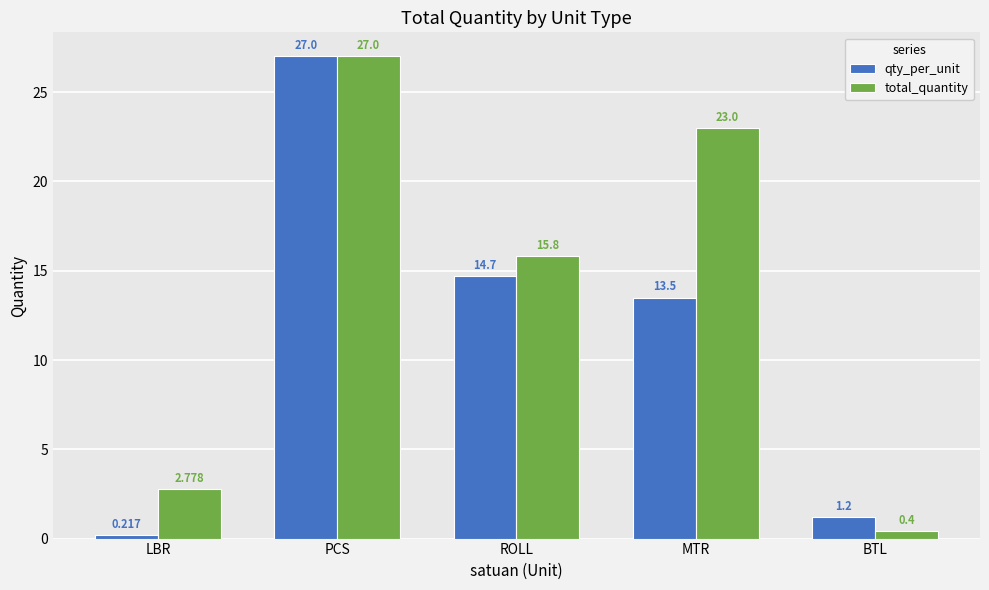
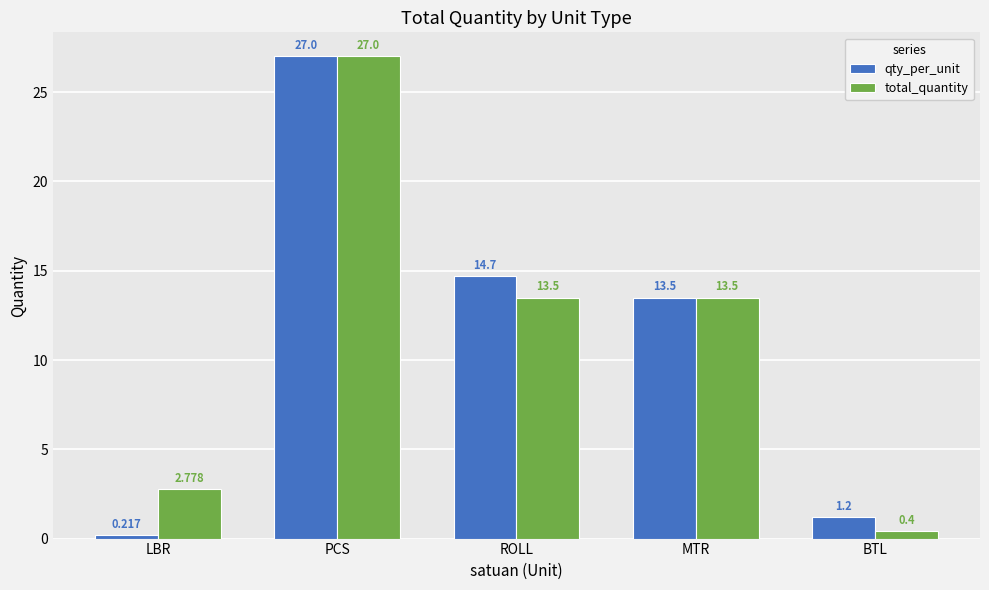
total_quantity, ROLL: 15.8 -> 13.5
total_quantity, MTR: 23.0 -> 13.5
